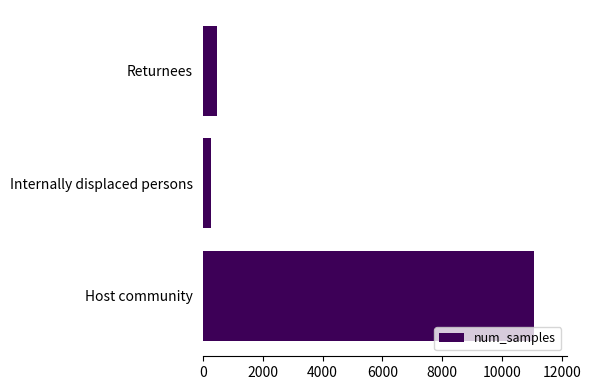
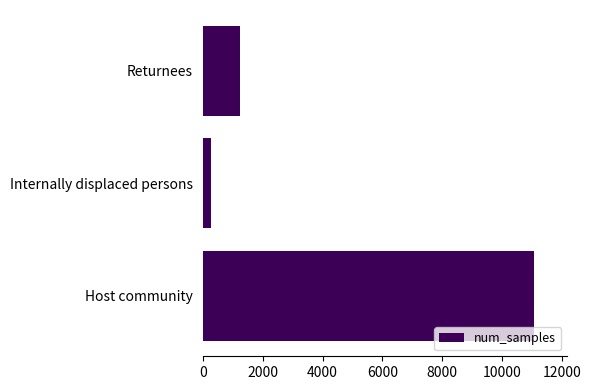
Returnees: 500 -> 1300
